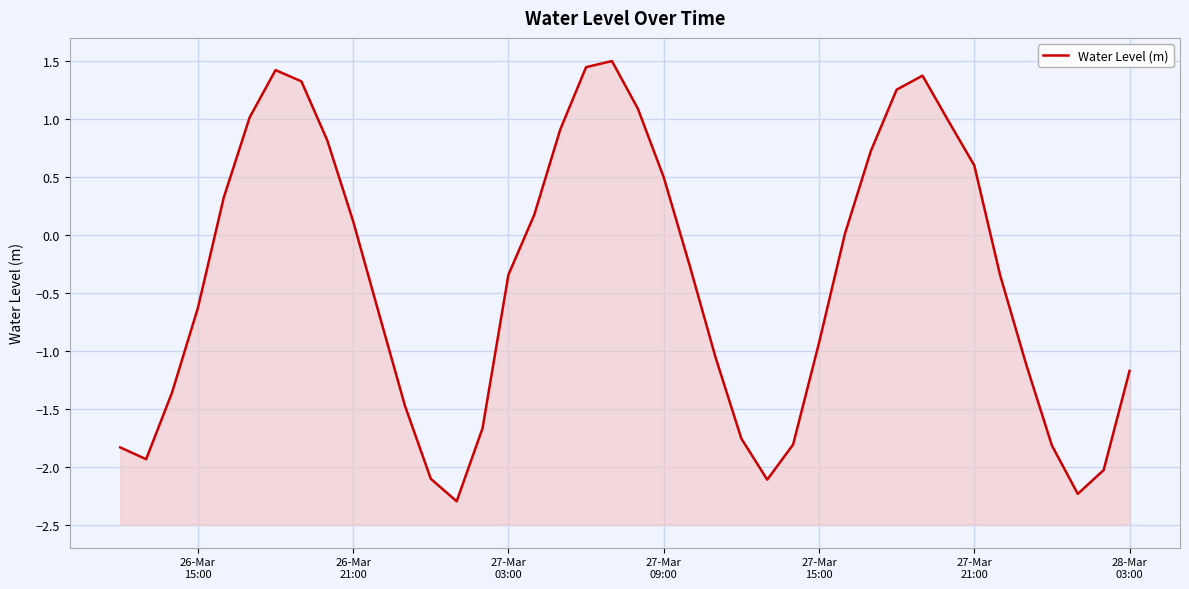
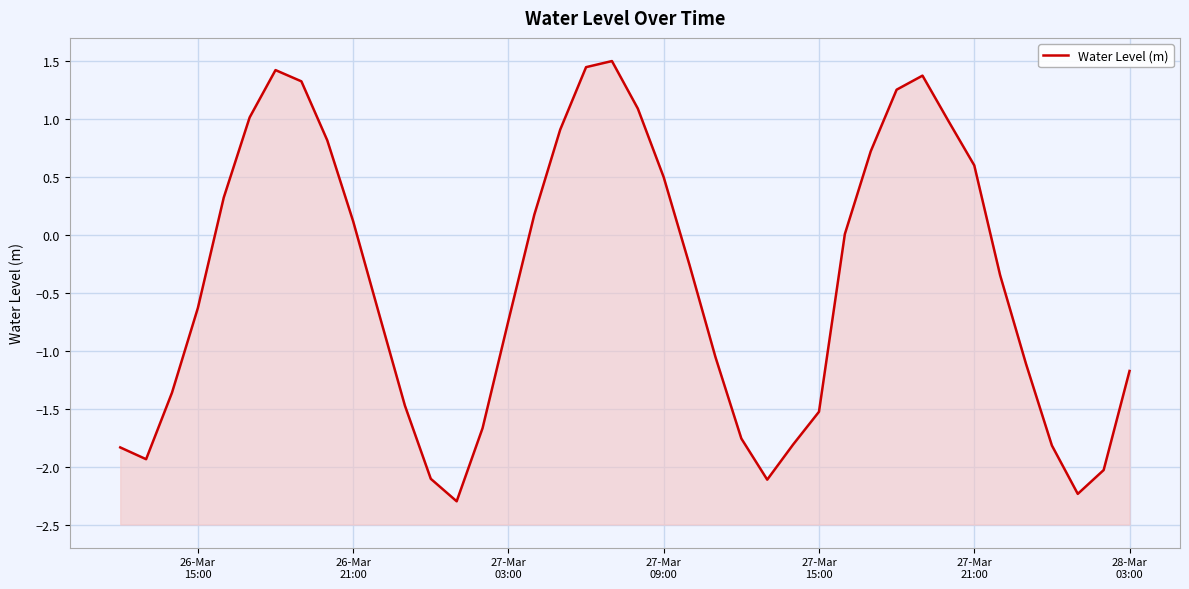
27-Mar 03:00: -0.34 -> -0.74
27-Mar 15:00: -0.93 -> -1.53
